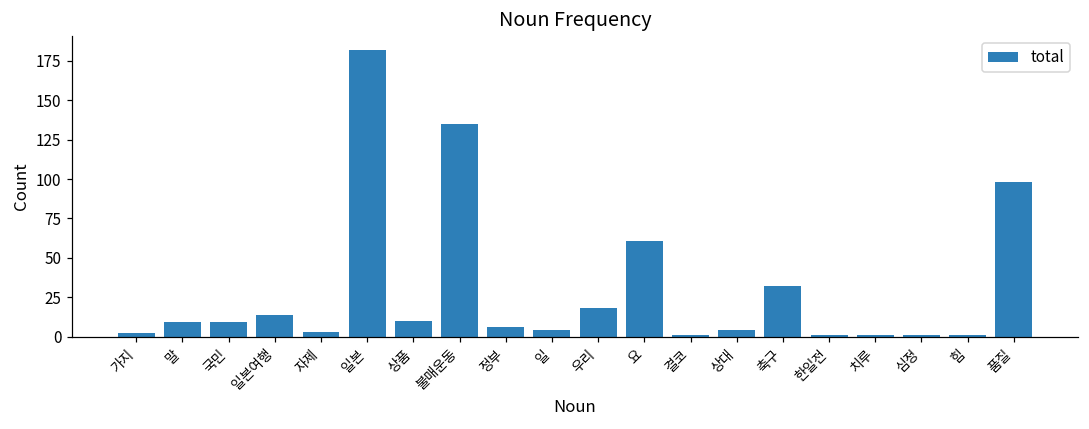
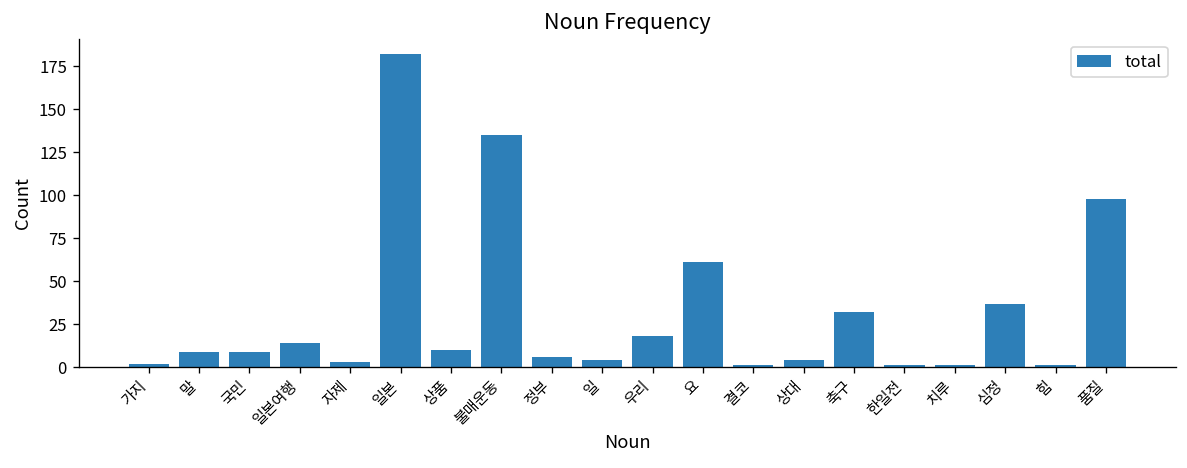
심정: 1 -> 37
